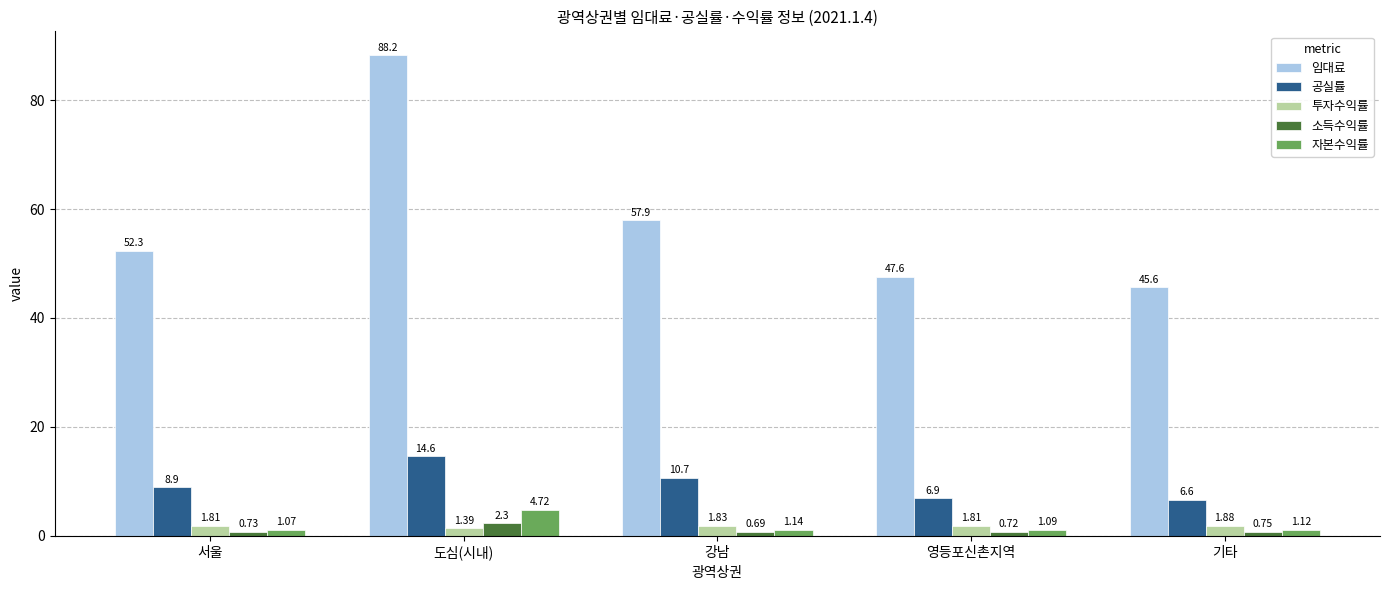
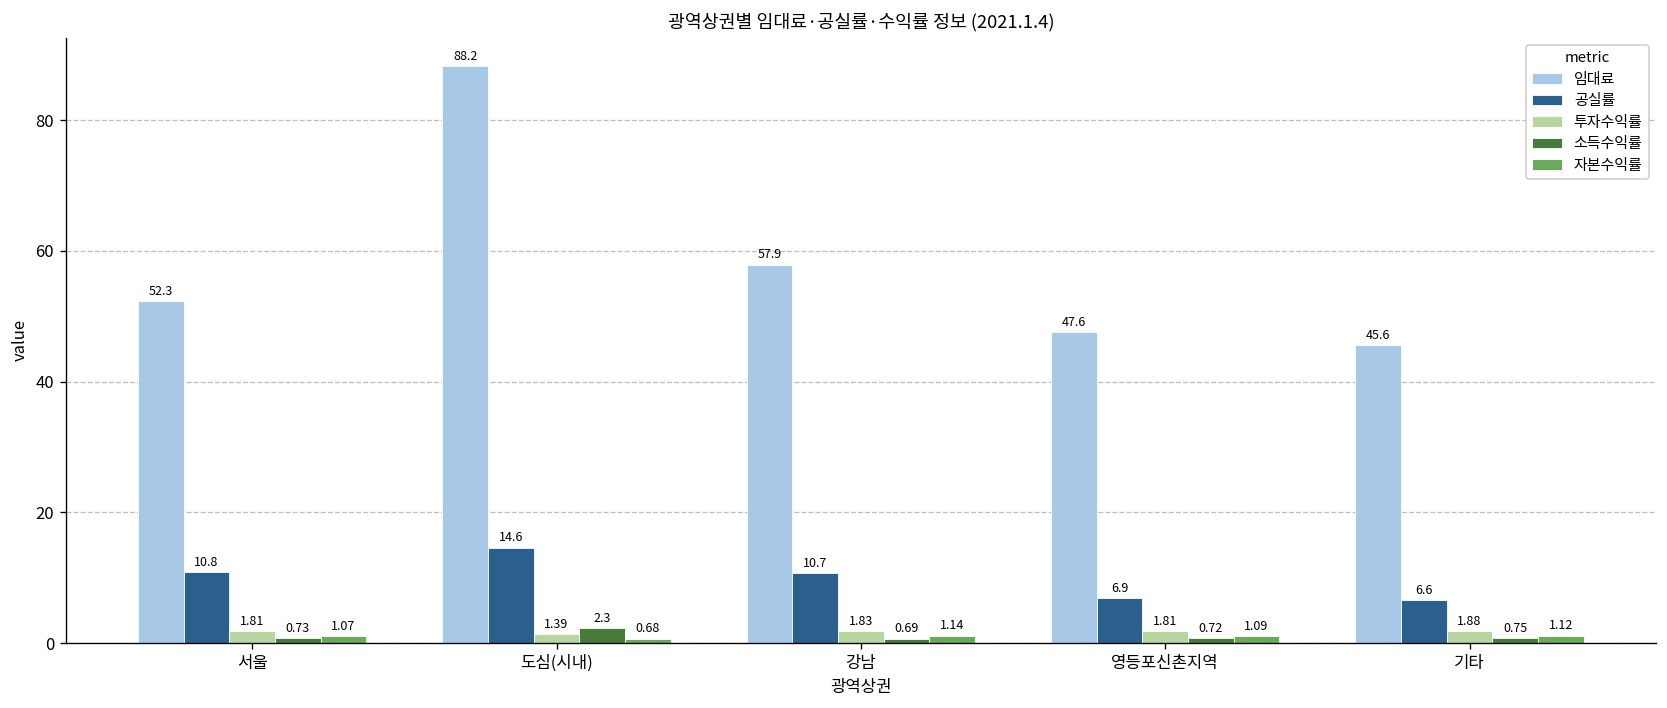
공실률, 서울: 8.9 -> 10.8
자본수익률, 도심(시내): 4.72 -> 0.68
